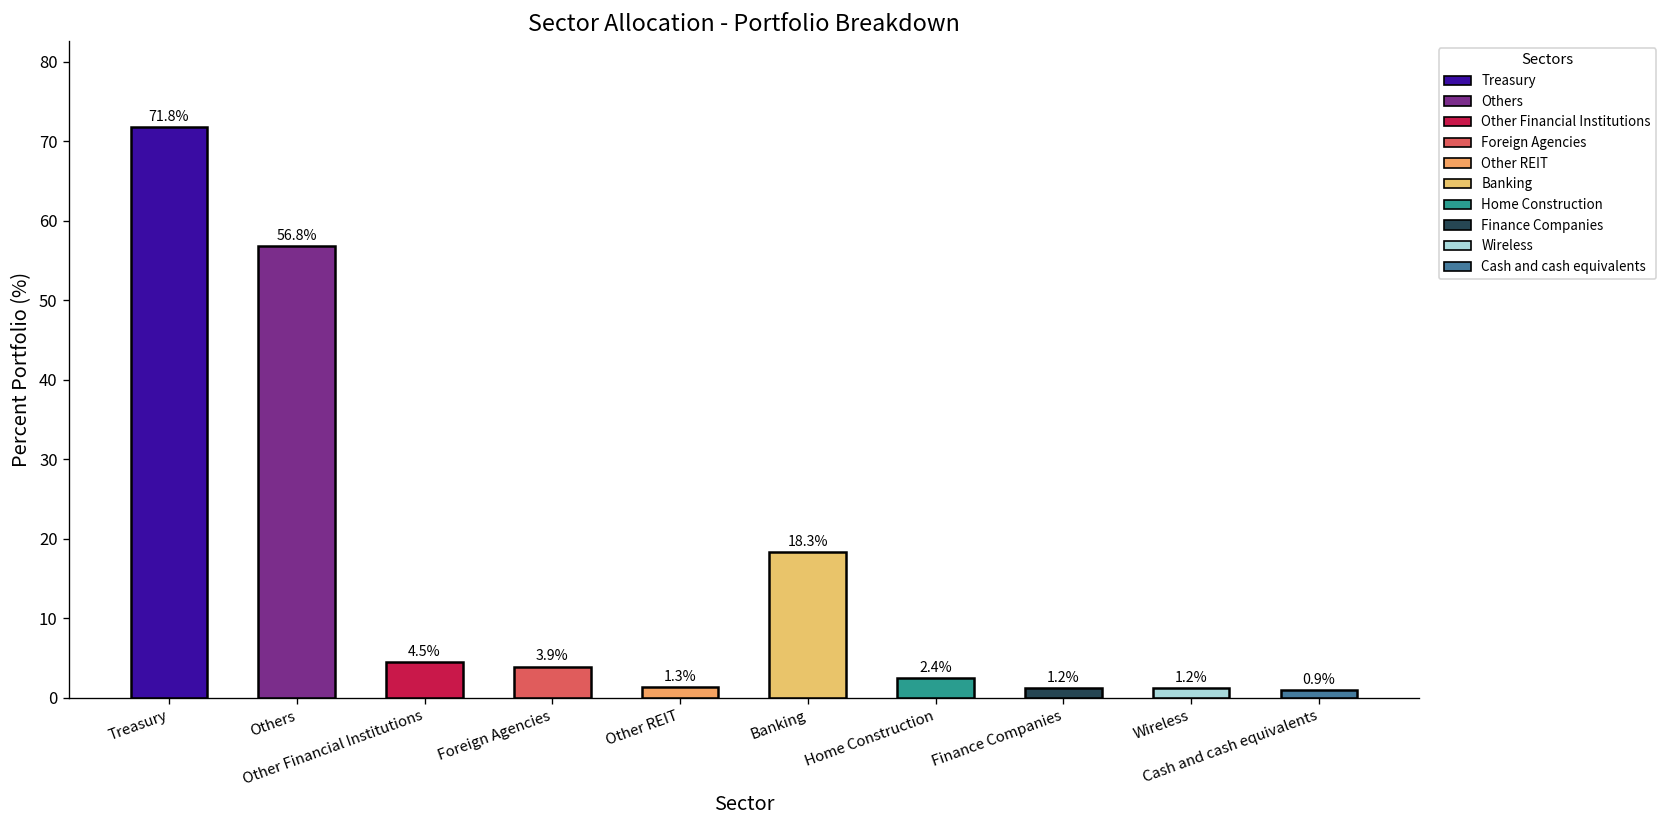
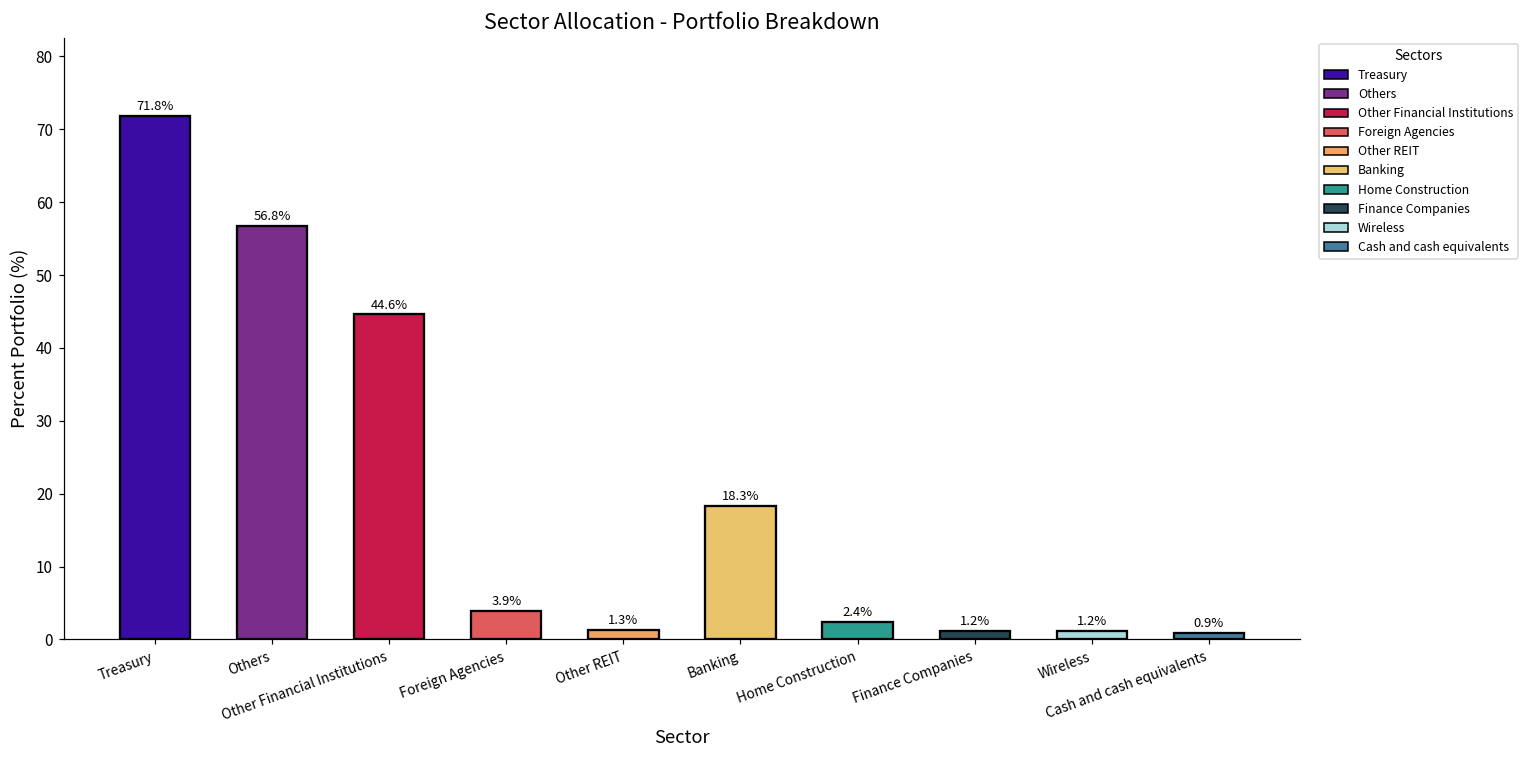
Other Financial Institutions: 4.5% -> 44.6%
